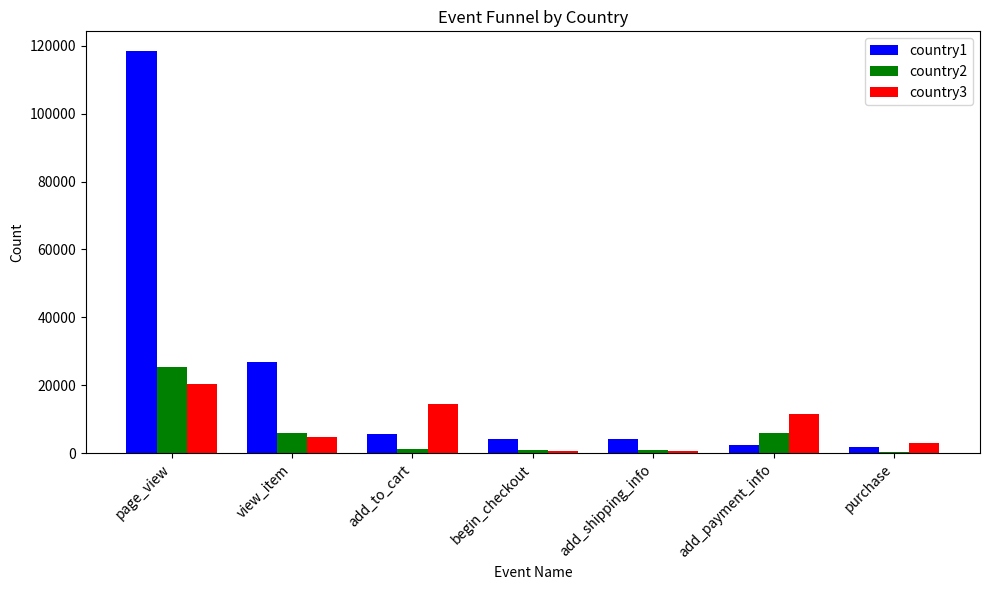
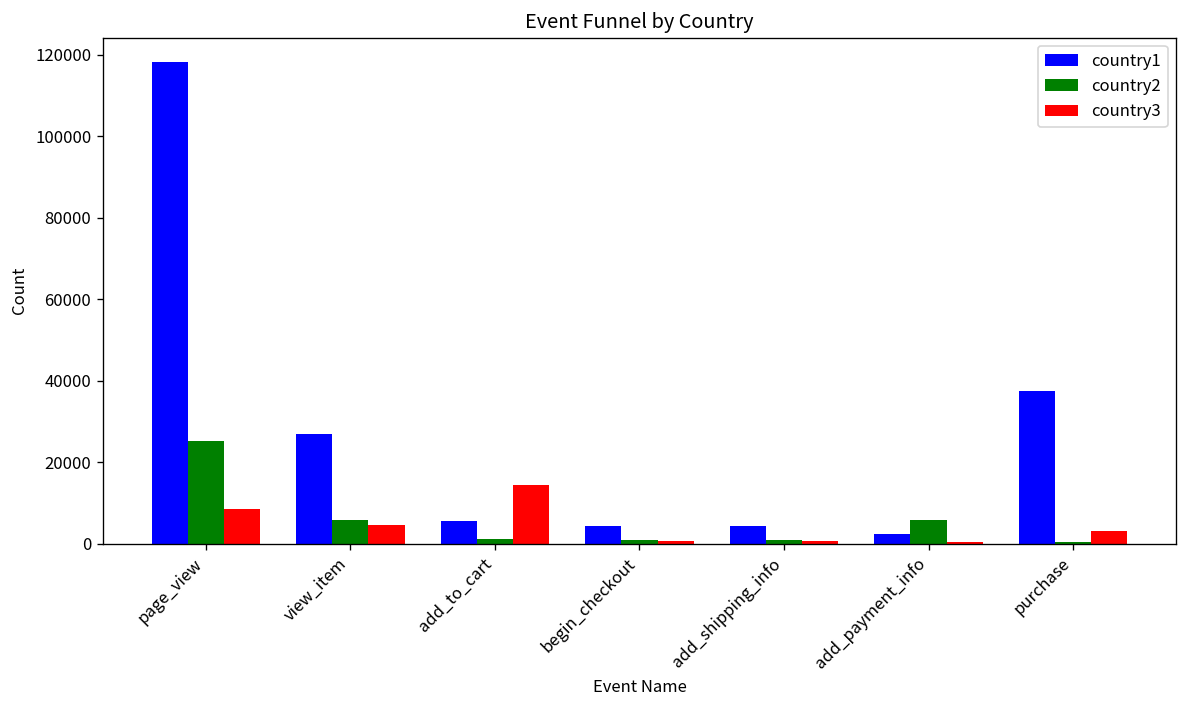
country3, page_view: 20000 -> 9000
country3, add_payment_info: 11000 -> 0
country1, purchase: 2000 -> 37000
